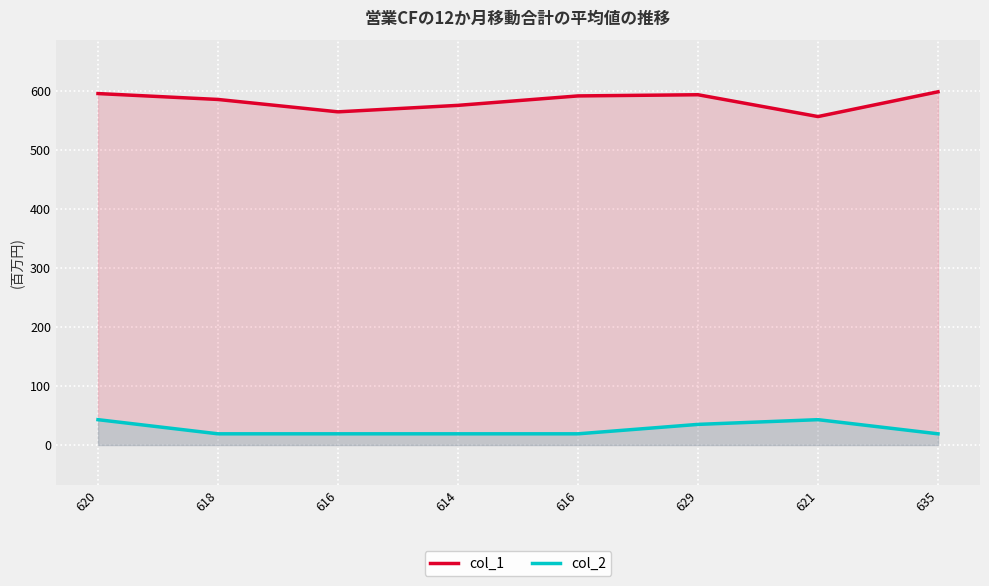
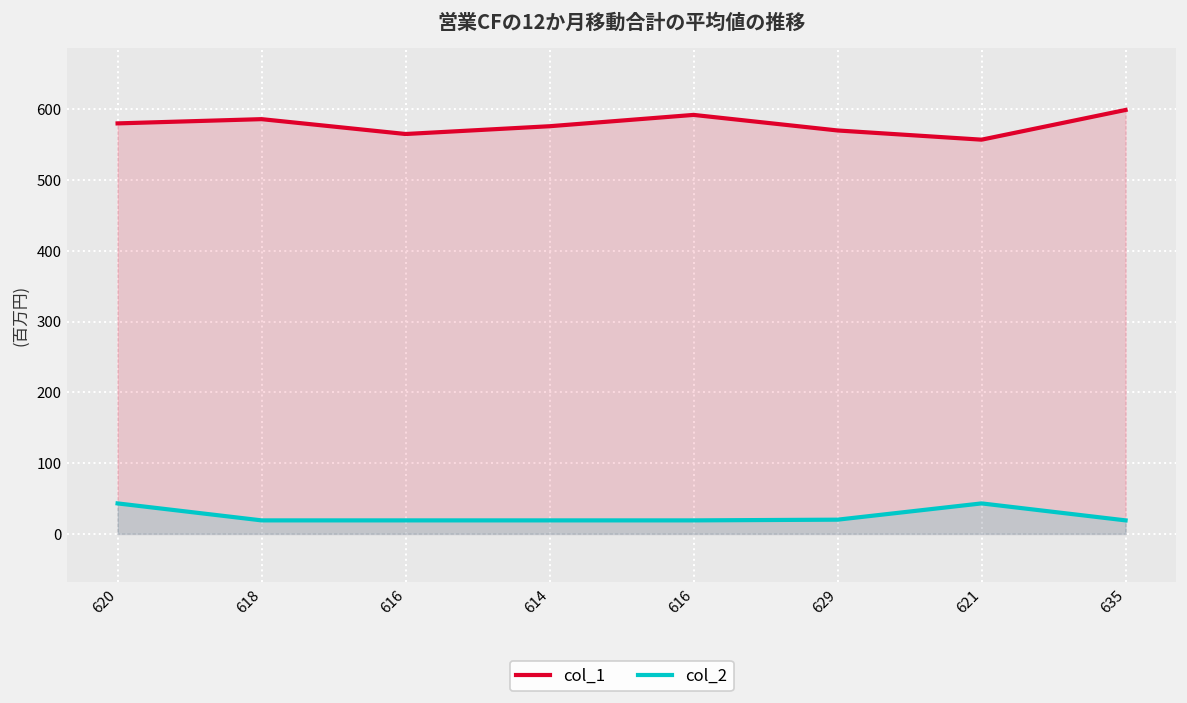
col_1, 620: 600 -> 580
col_1, 629: 590 -> 570
col_2, 629: 40 -> 20
